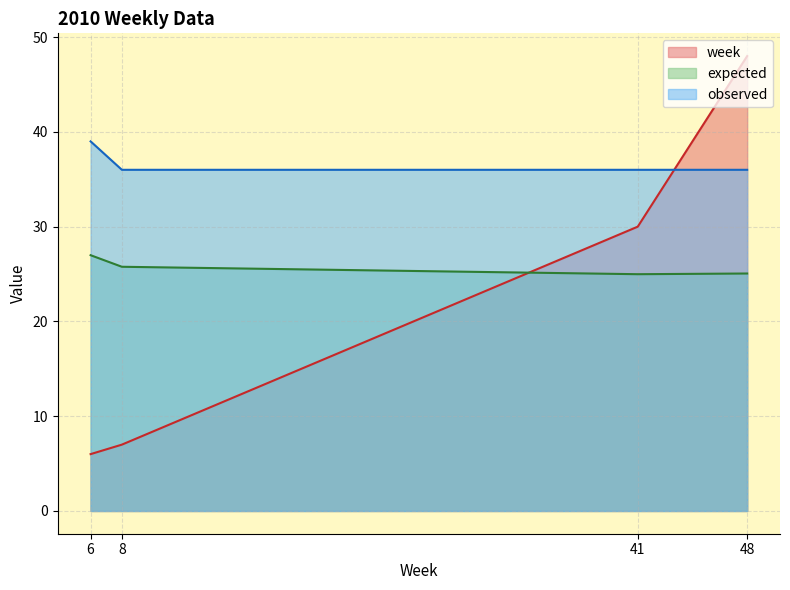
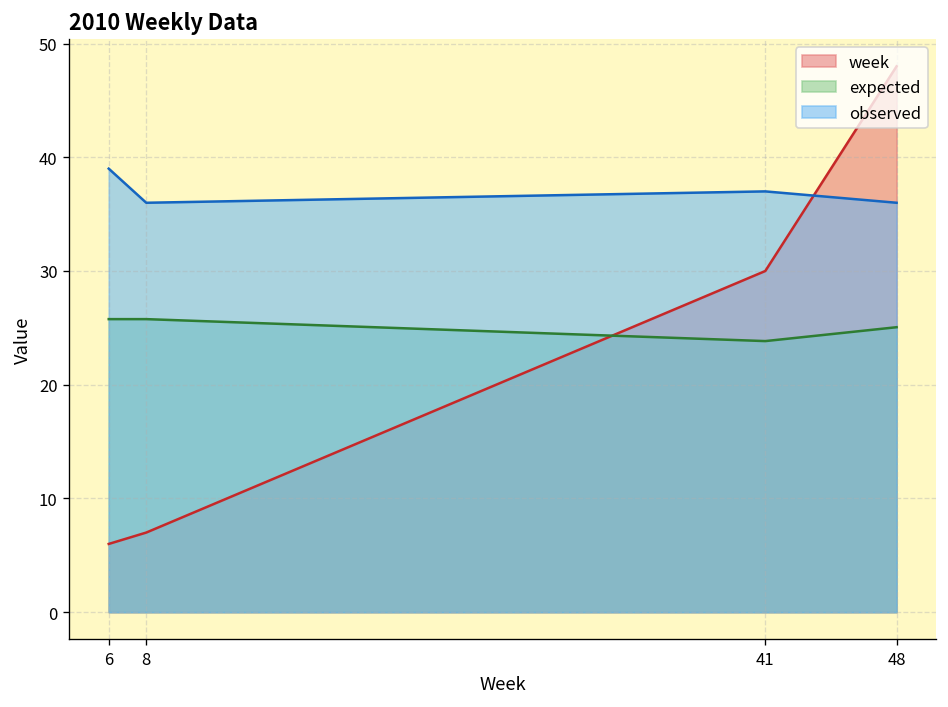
expected, 6: 27 -> 26
expected, 41: 25 -> 24
observed, 41: 36 -> 37
